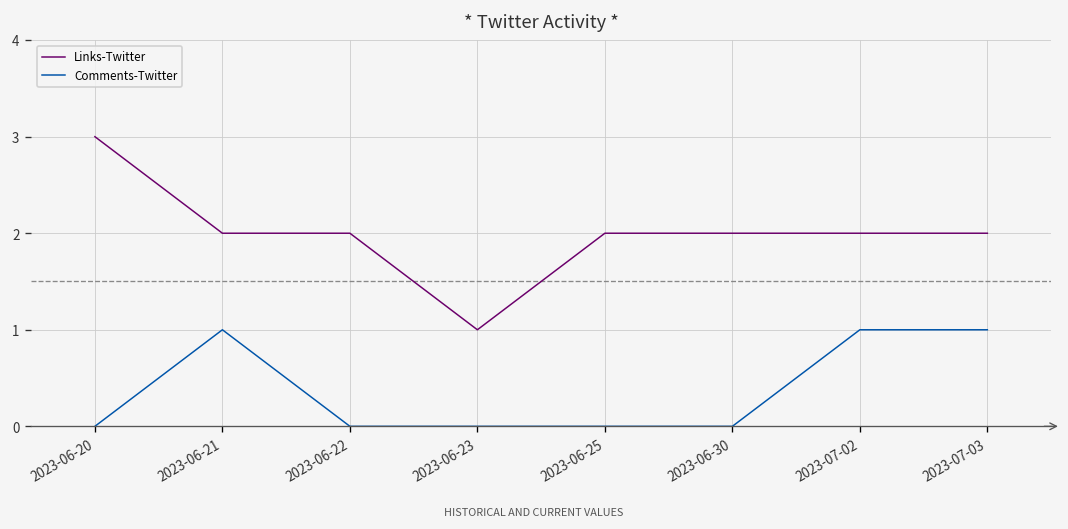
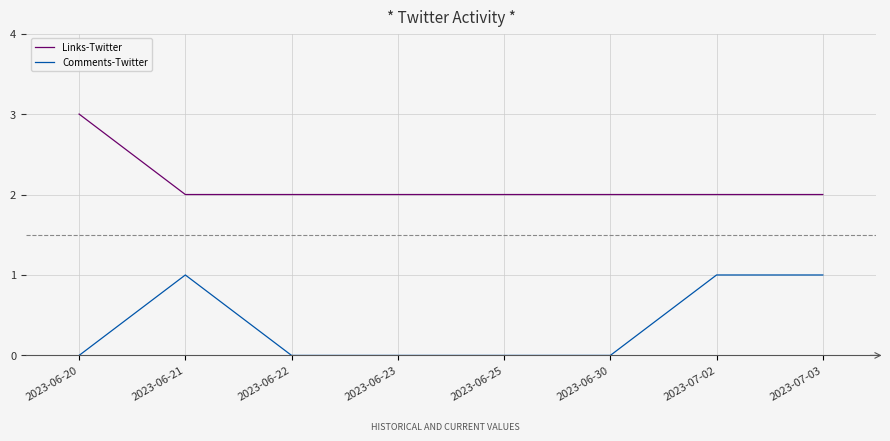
Links-Twitter, 2023-06-23: 1 -> 2
